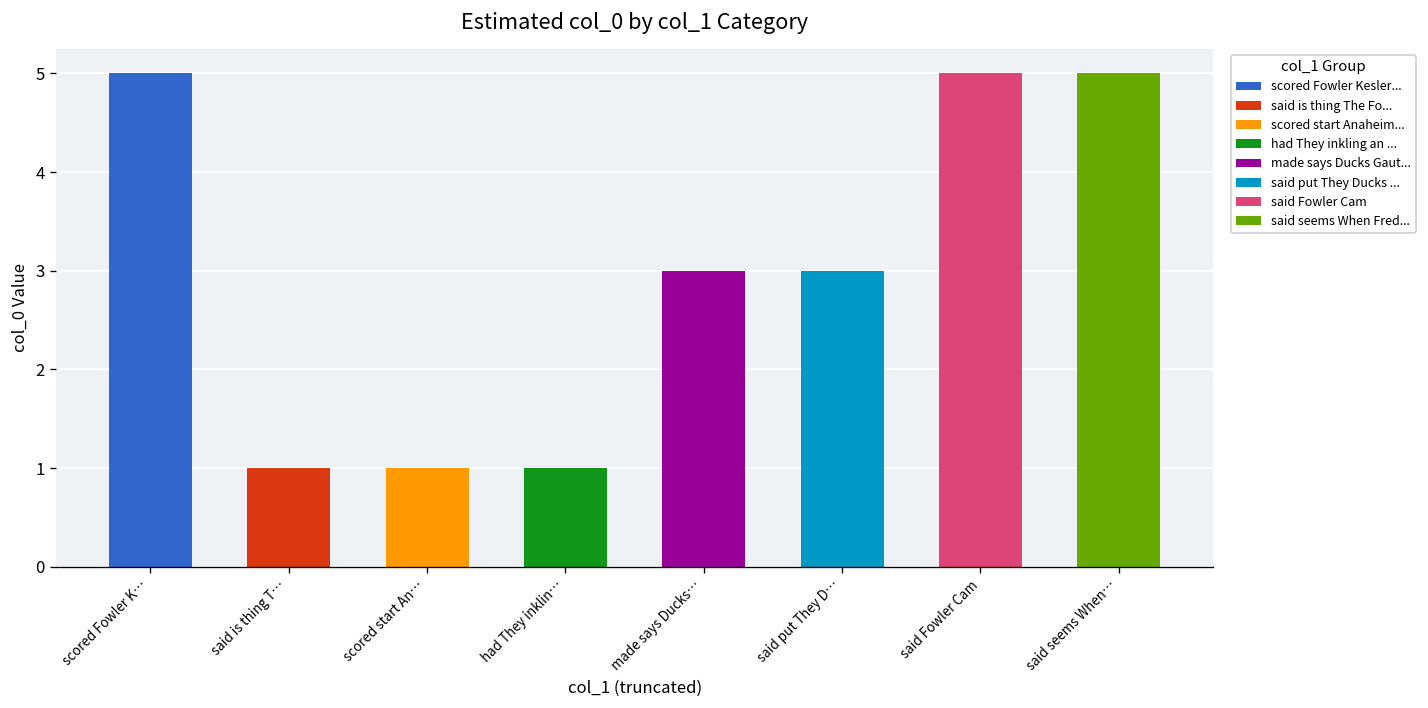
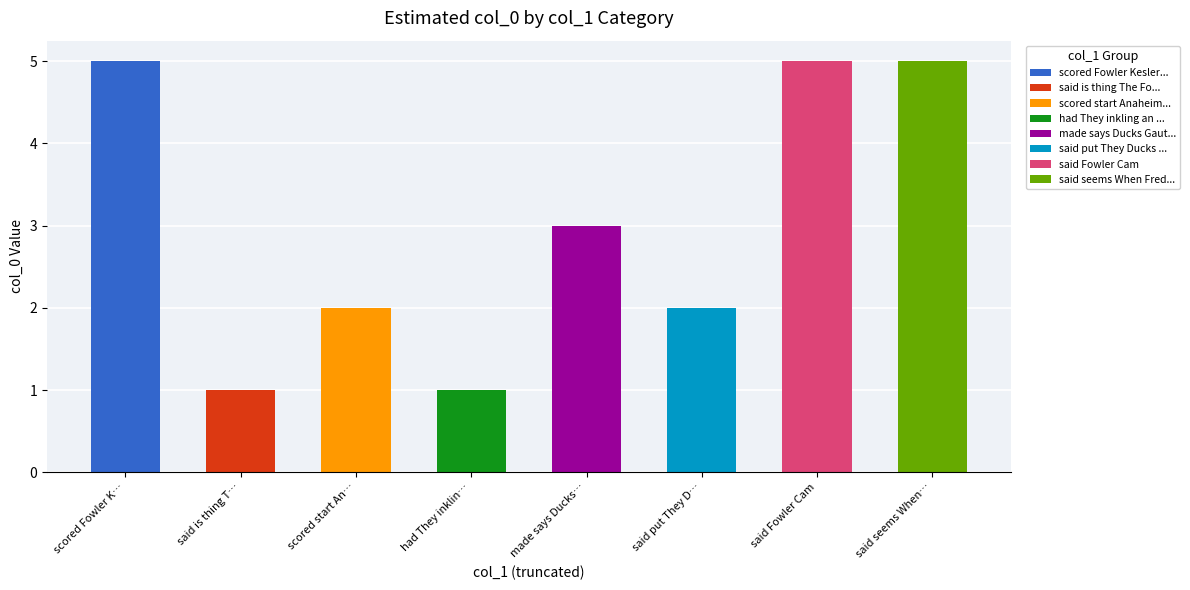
scored start An…: 1 -> 2
said put They D…: 3 -> 2
